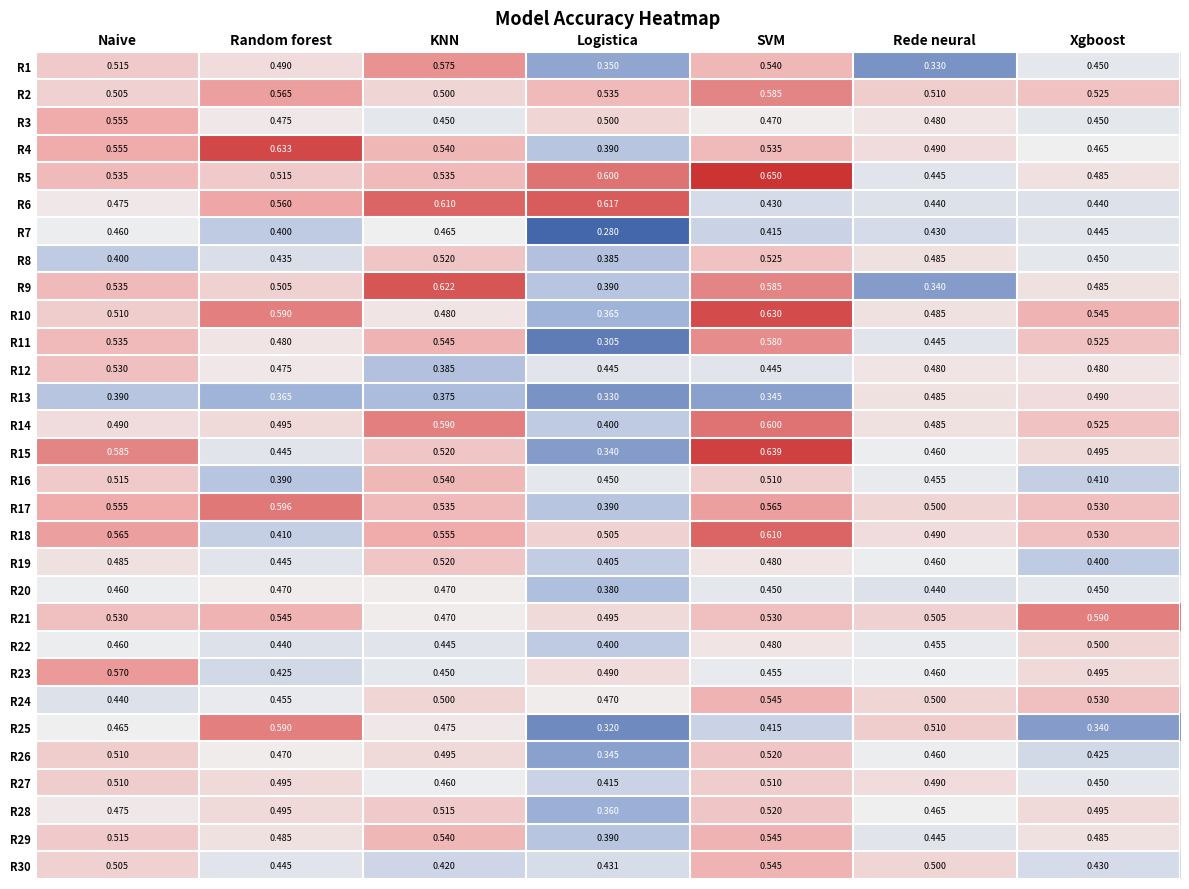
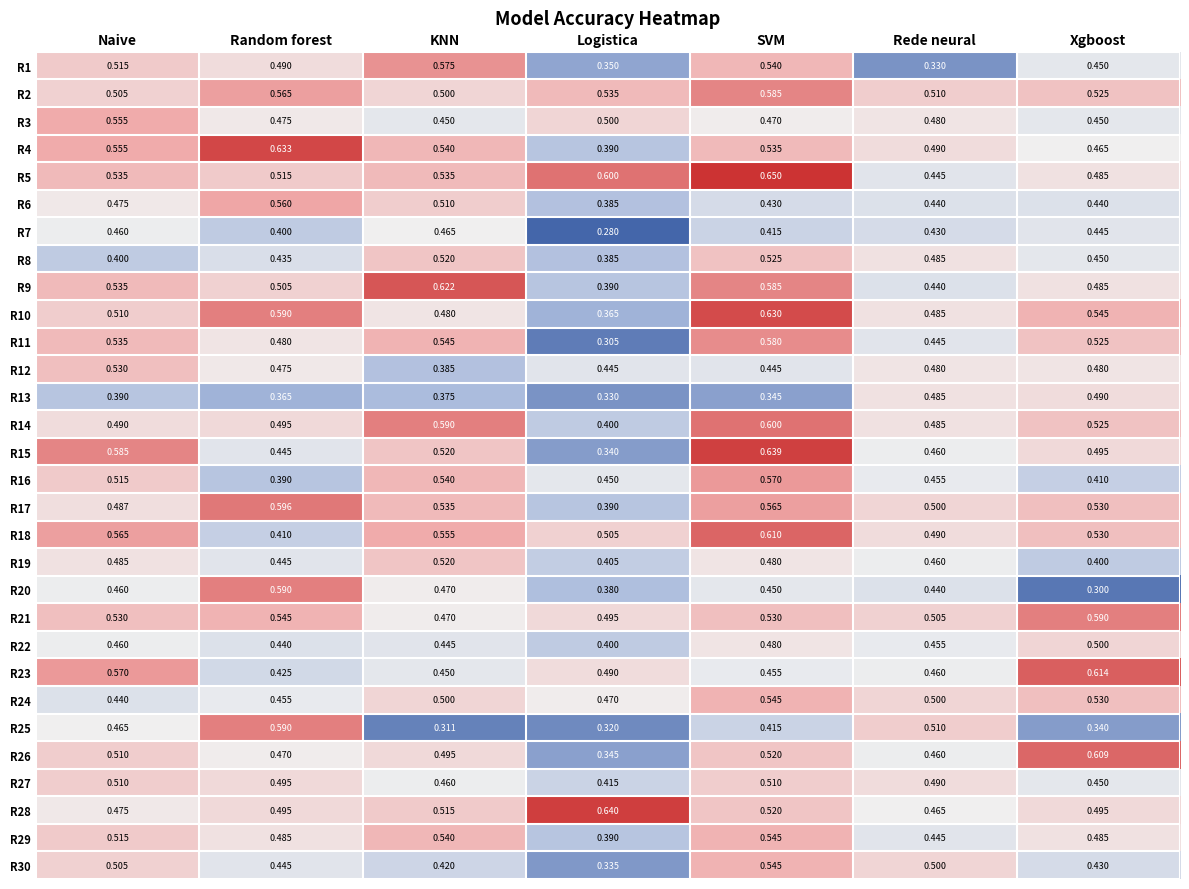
R6, KNN: 0.610 -> 0.510
R6, Logistica: 0.617 -> 0.385
R9, Rede neural: 0.340 -> 0.440
R16, SVM: 0.510 -> 0.570
R17, Naive: 0.555 -> 0.487
R20, Random forest: 0.470 -> 0.590
R20, Xgboost: 0.450 -> 0.300
R23, Xgboost: 0.495 -> 0.614
R25, KNN: 0.475 -> 0.311
R26, Xgboost: 0.425 -> 0.609
R28, Logistica: 0.360 -> 0.640
R30, Logistica: 0.431 -> 0.335
